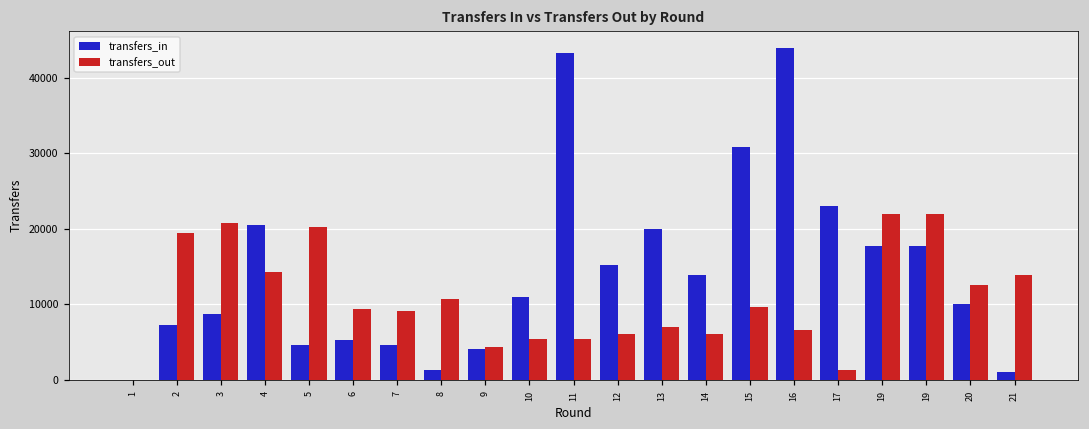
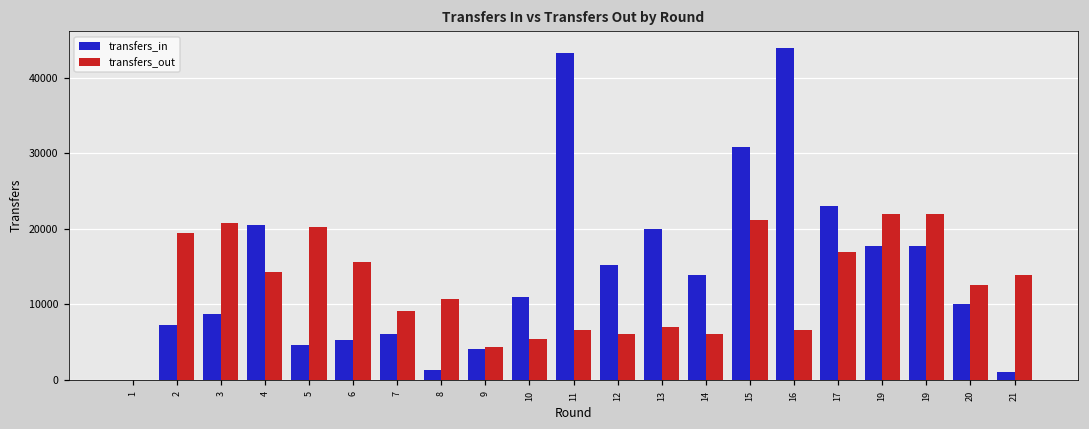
transfers_out, 6: 9000 -> 16000
transfers_in, 7: 5000 -> 6000
transfers_out, 11: 5000 -> 7000
transfers_out, 15: 10000 -> 21000
transfers_out, 17: 1000 -> 17000
